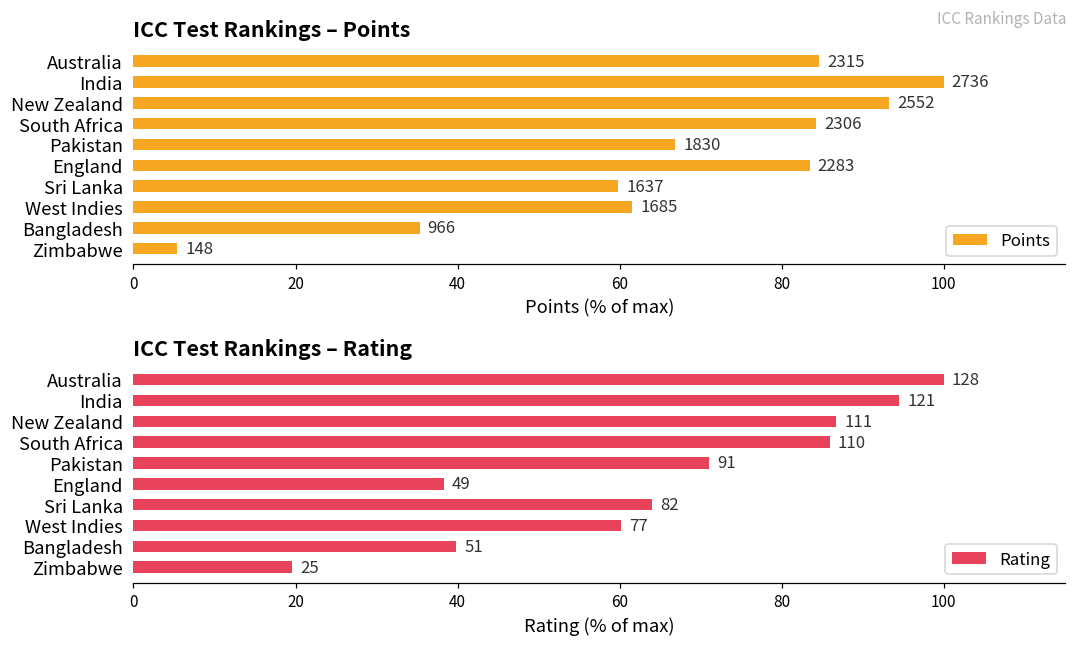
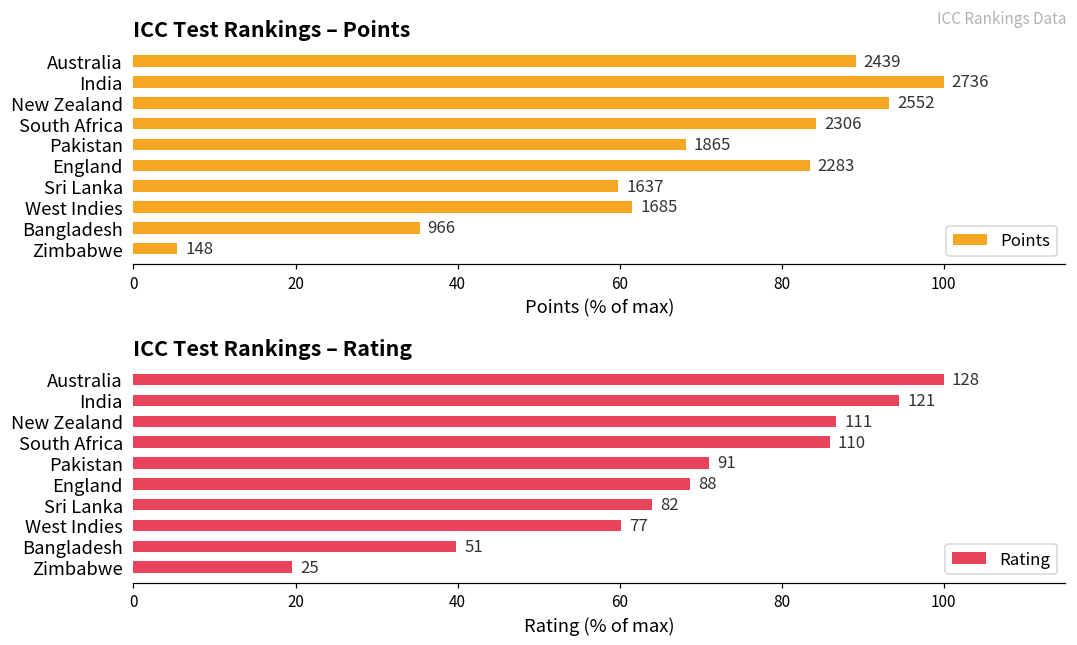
ICC Test Rankings – Points, Australia: 2315 -> 2439
ICC Test Rankings – Points, Pakistan: 1830 -> 1865
ICC Test Rankings – Rating, England: 49 -> 88
